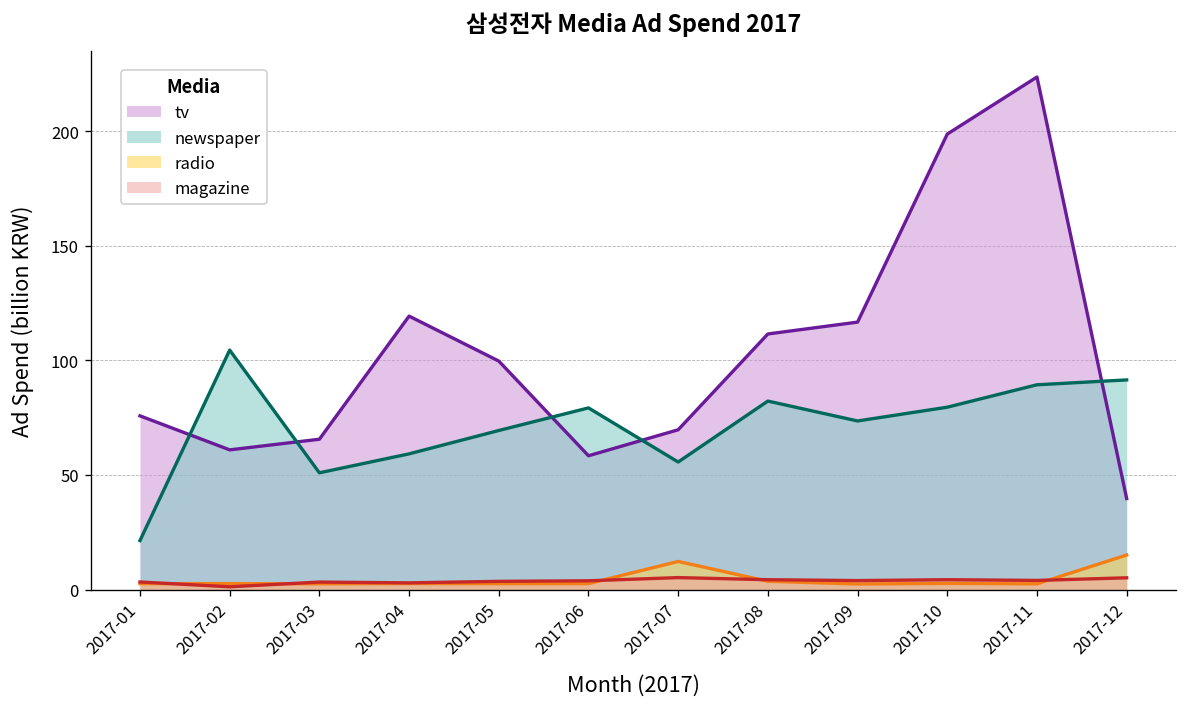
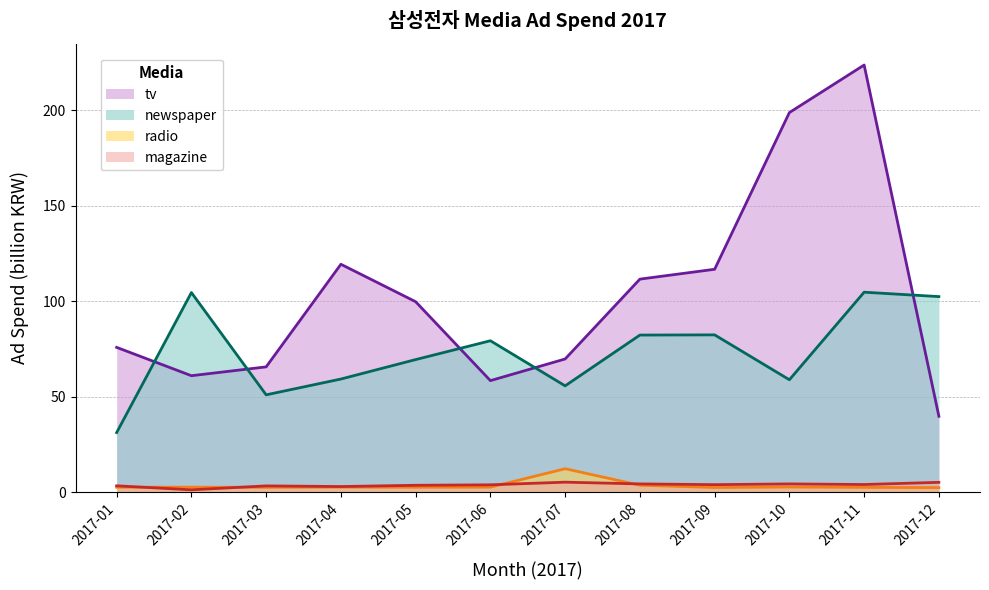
newspaper, 2017-01: 21 -> 31
newspaper, 2017-09: 74 -> 82
newspaper, 2017-10: 80 -> 59
newspaper, 2017-11: 89 -> 105
newspaper, 2017-12: 91 -> 102
radio, 2017-12: 15 -> 2
